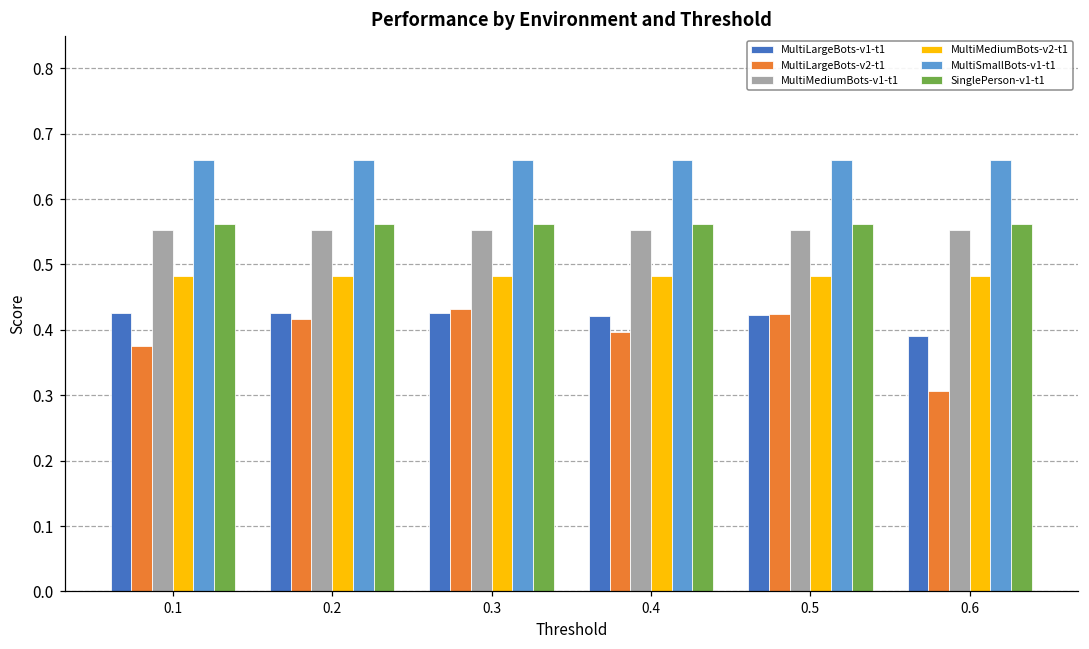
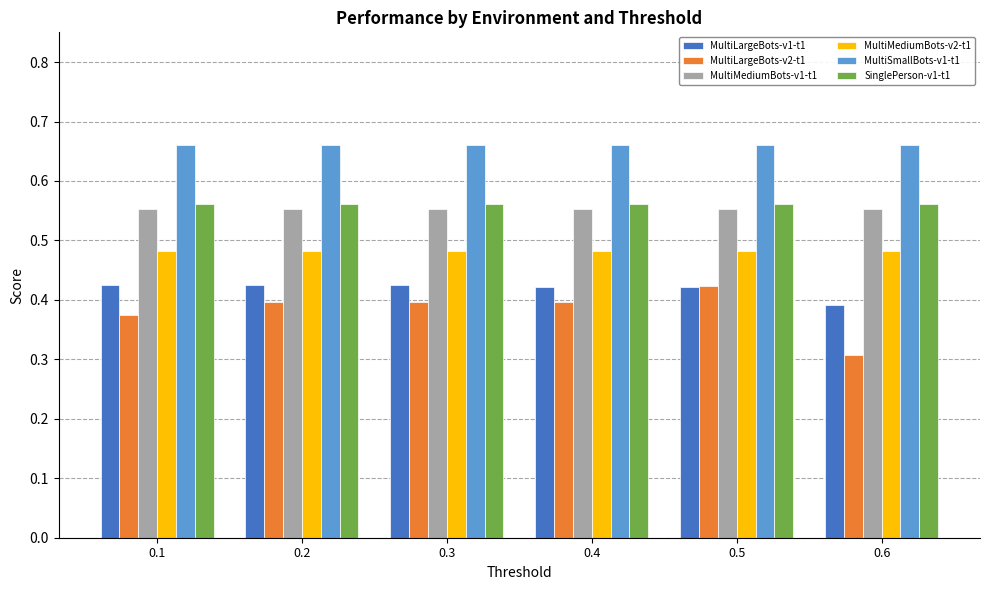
MultiLargeBots-v2-t1, 0.2: 0.42 -> 0.40
MultiLargeBots-v2-t1, 0.3: 0.43 -> 0.40
